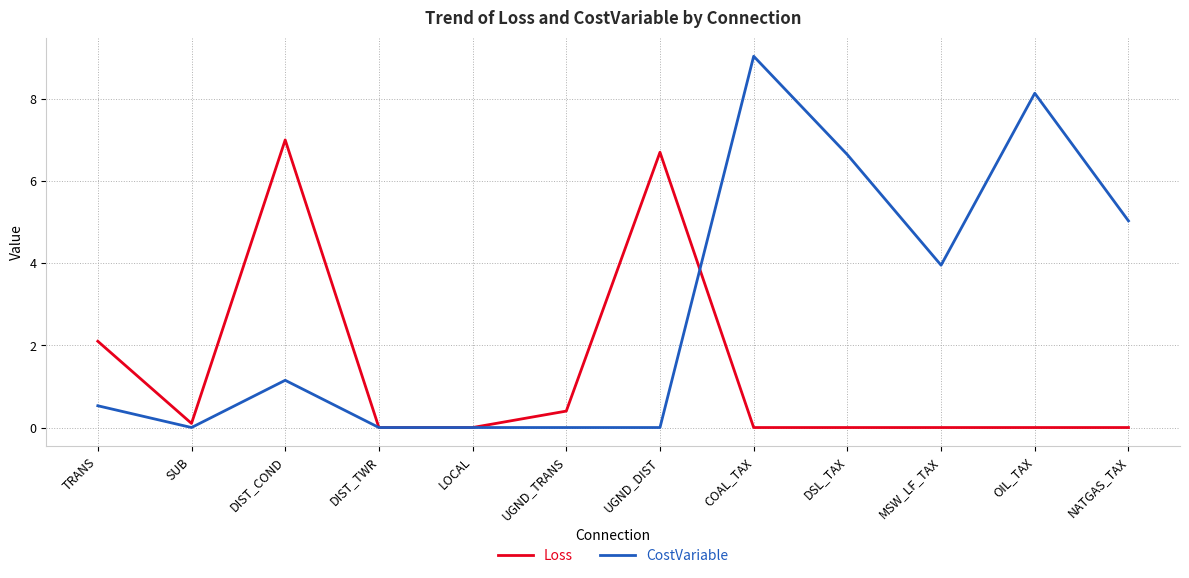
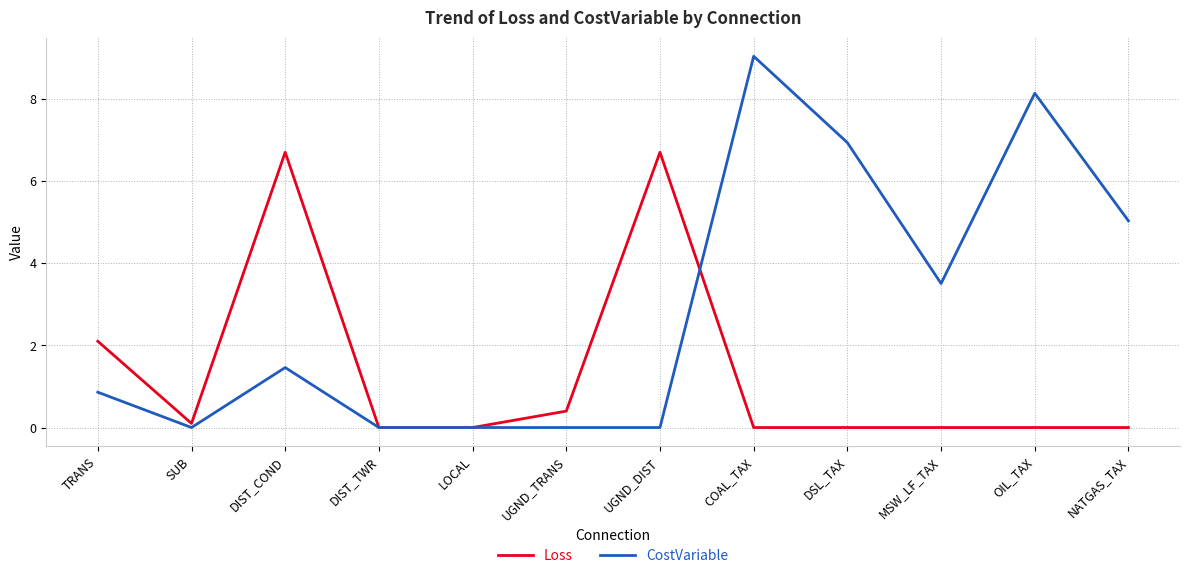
CostVariable, TRANS: 0.5 -> 0.9
Loss, DIST_COND: 7.0 -> 6.7
CostVariable, DIST_COND: 1.2 -> 1.5
CostVariable, DSL_TAX: 6.6 -> 6.9
CostVariable, MSW_LF_TAX: 4.0 -> 3.5
